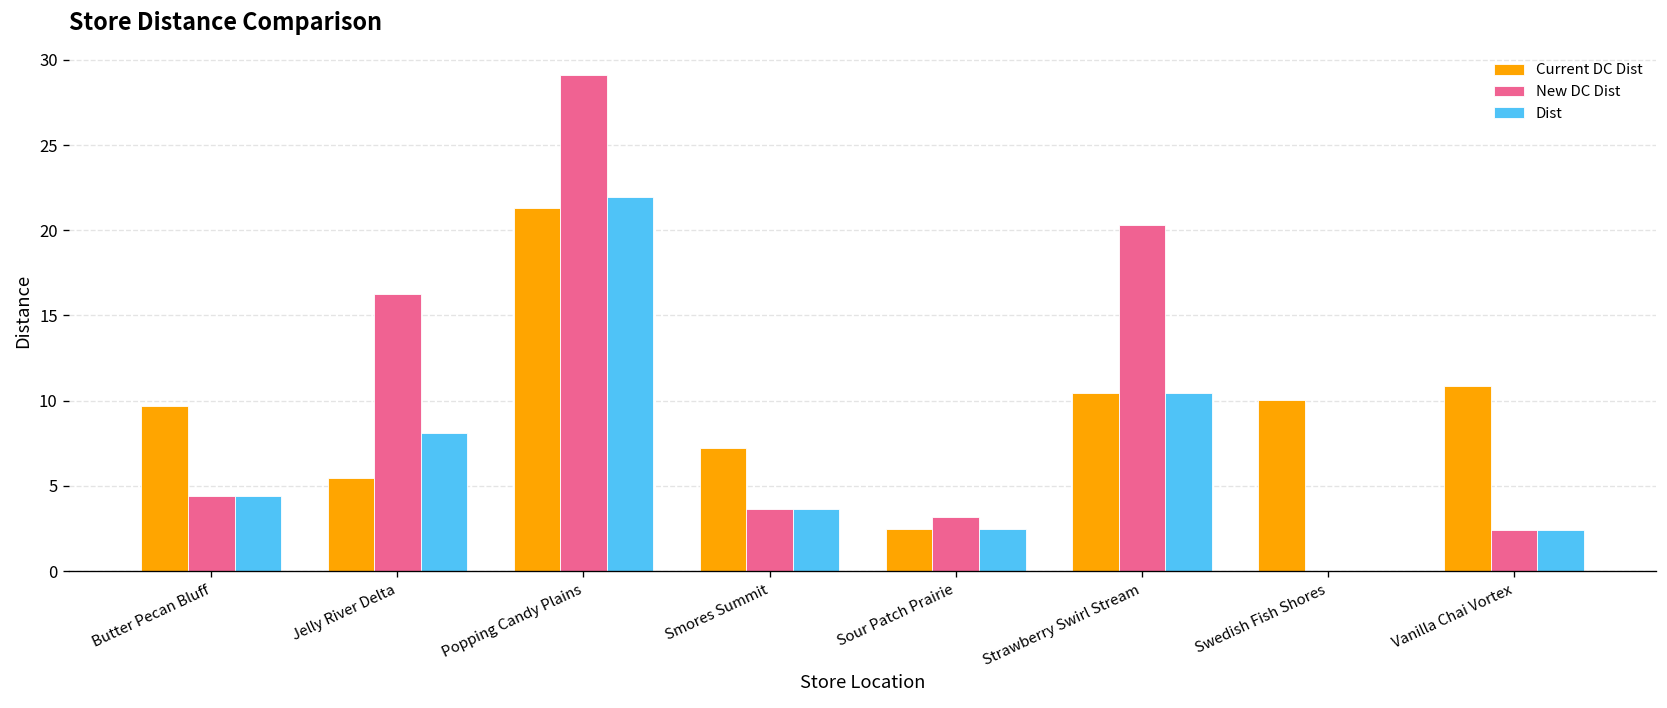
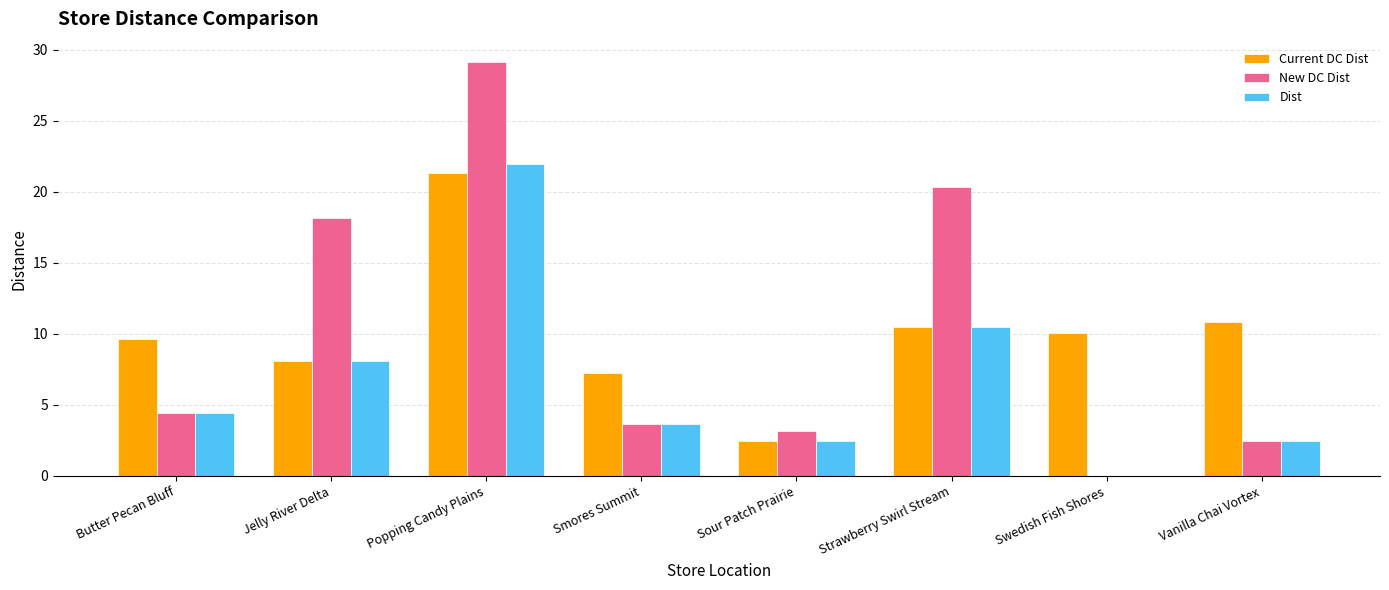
Current DC Dist, Jelly River Delta: 5.5 -> 8.1
New DC Dist, Jelly River Delta: 16.2 -> 18.1
